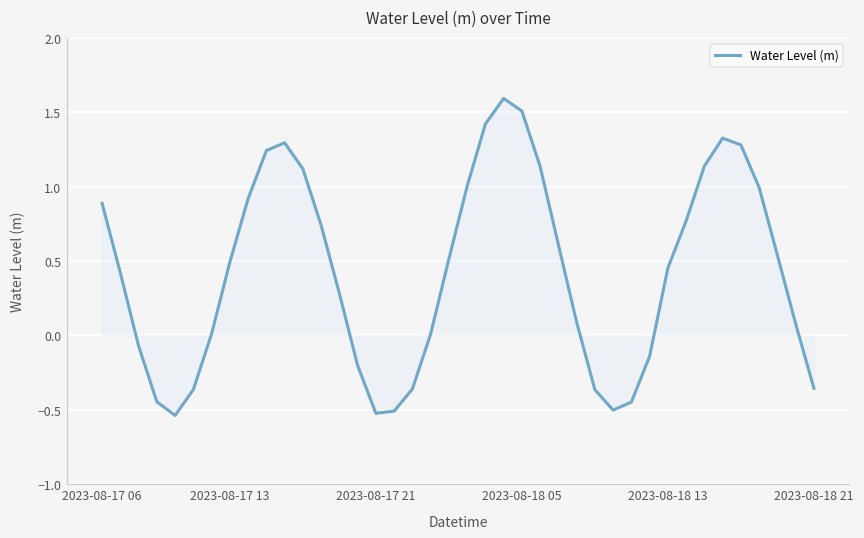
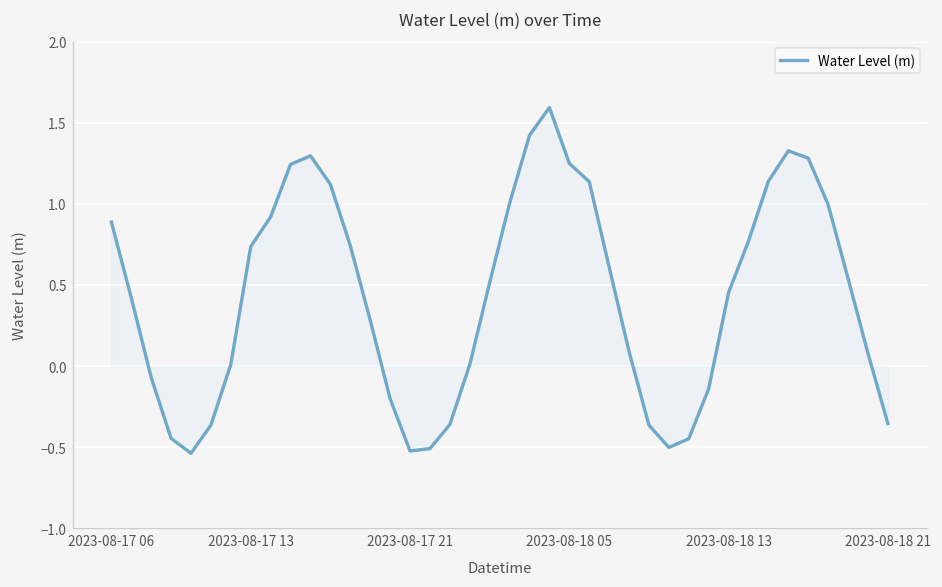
Water Level (m), 2023-08-17 13: 0.49 -> 0.74
Water Level (m), 2023-08-18 05: 1.51 -> 1.25
